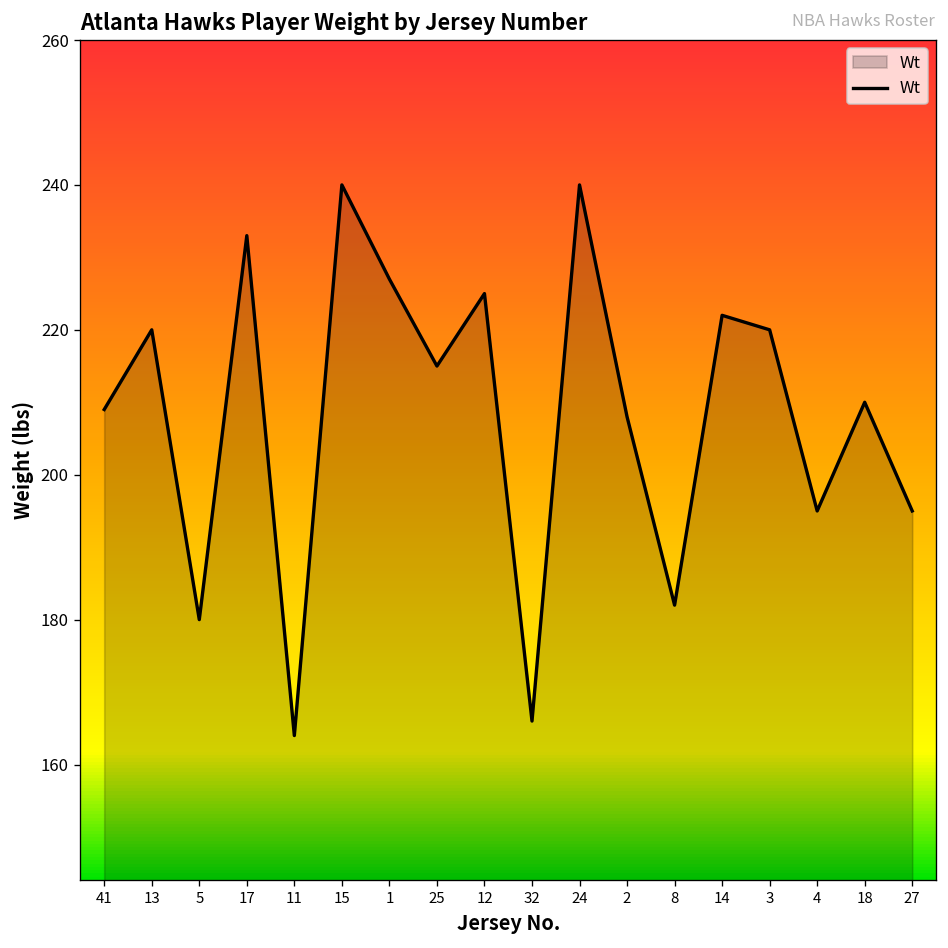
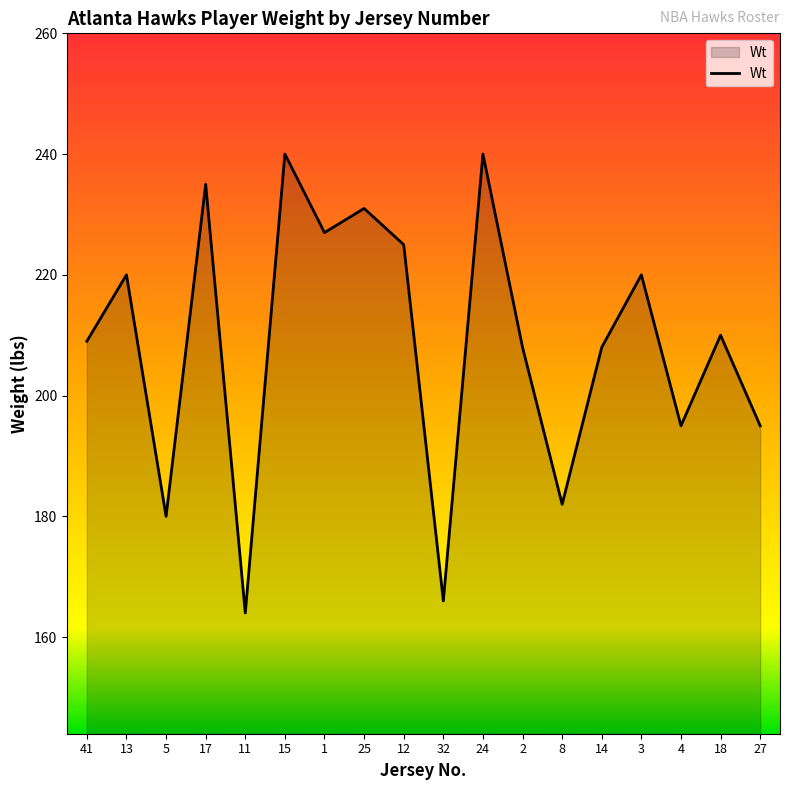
17: 233 -> 235
25: 215 -> 231
14: 222 -> 208
